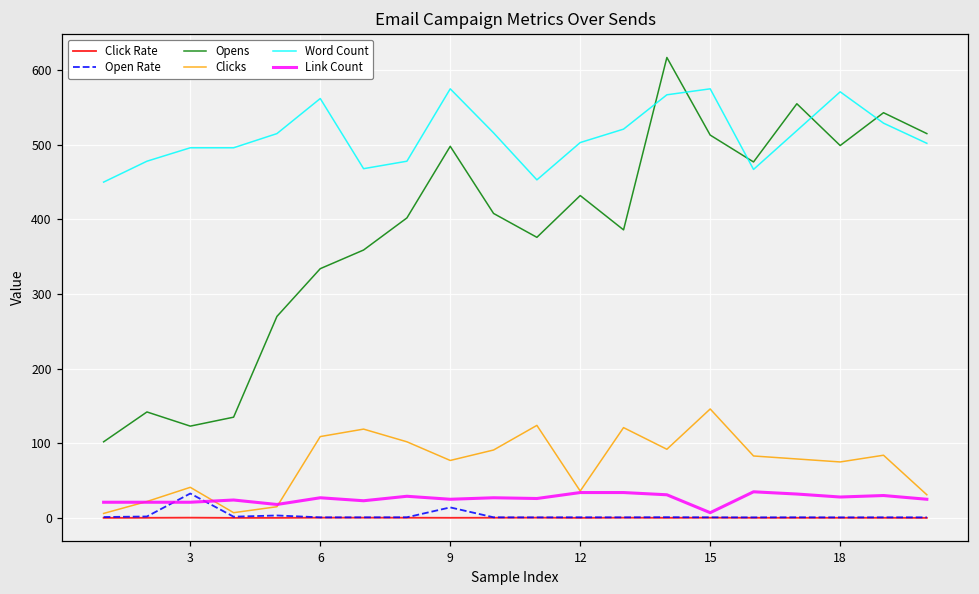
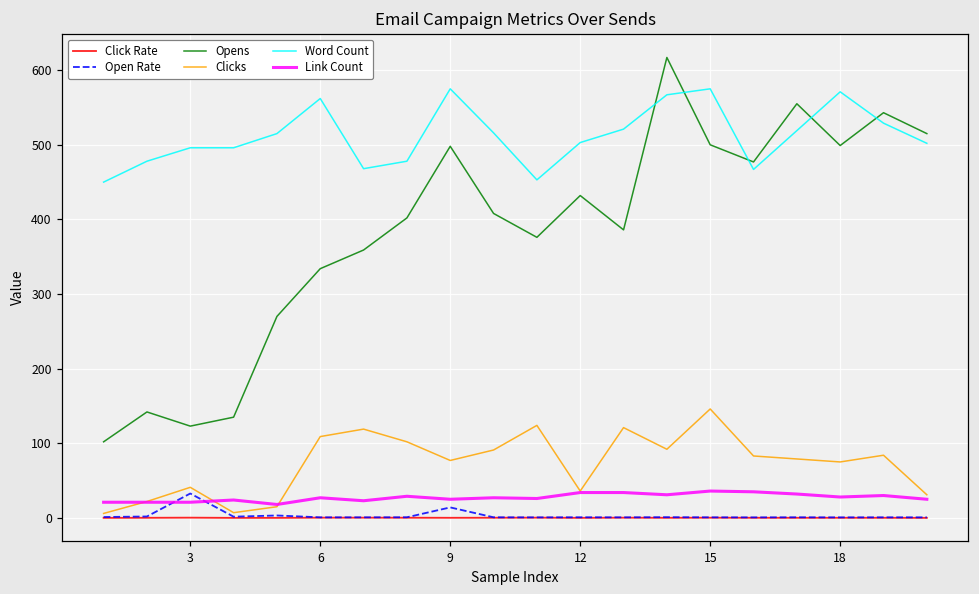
Opens, 15: 510 -> 500
Link Count, 15: 10 -> 40
